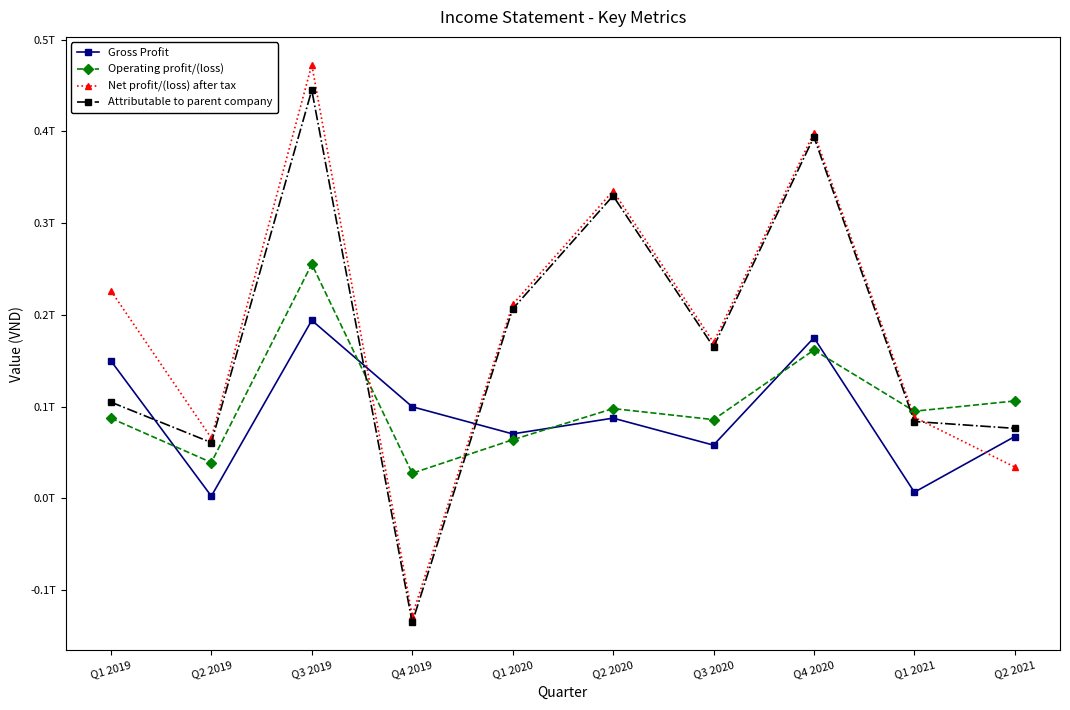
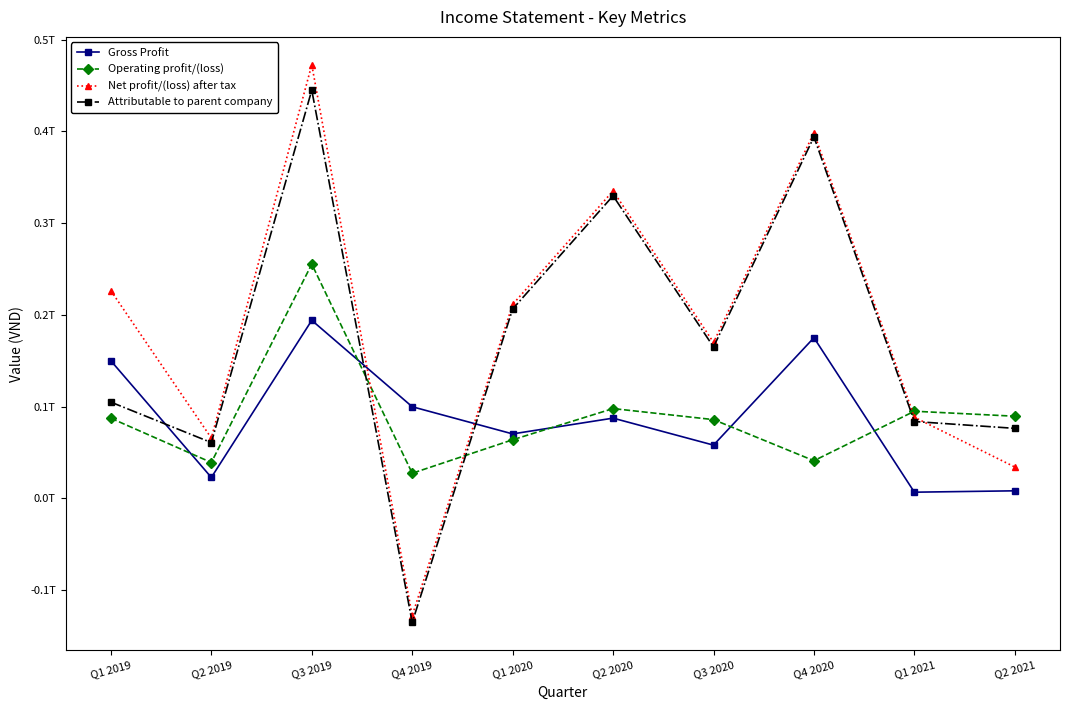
Gross Profit, Q2 2019: 0.00T -> 0.02T
Operating profit/(loss), Q4 2020: 0.16T -> 0.04T
Gross Profit, Q2 2021: 0.07T -> 0.01T
Operating profit/(loss), Q2 2021: 0.11T -> 0.09T
